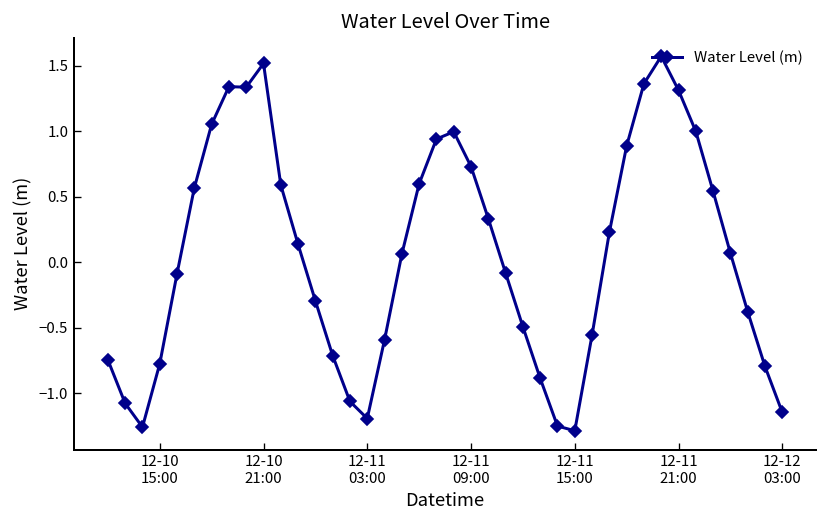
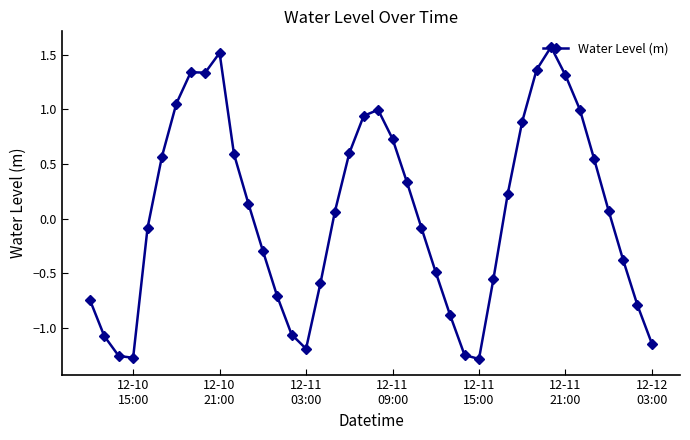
12-10 15:00: -0.77 -> -1.27
